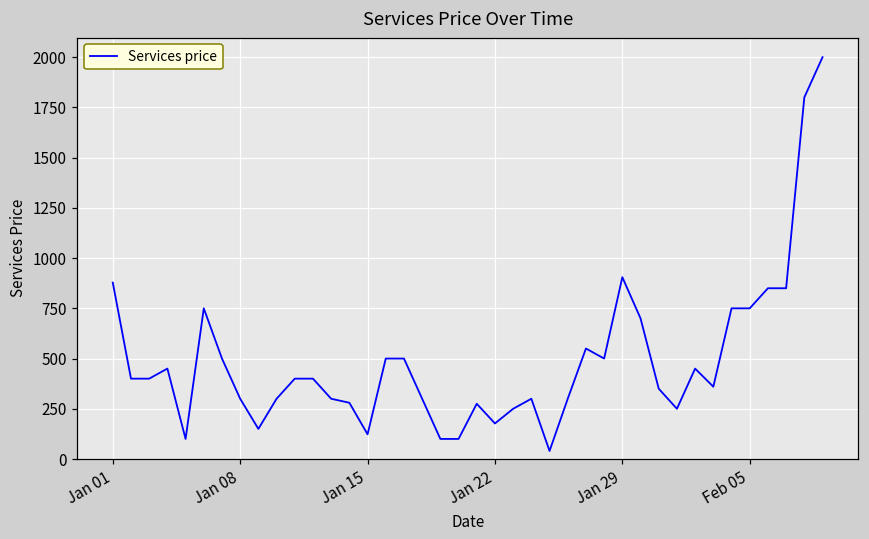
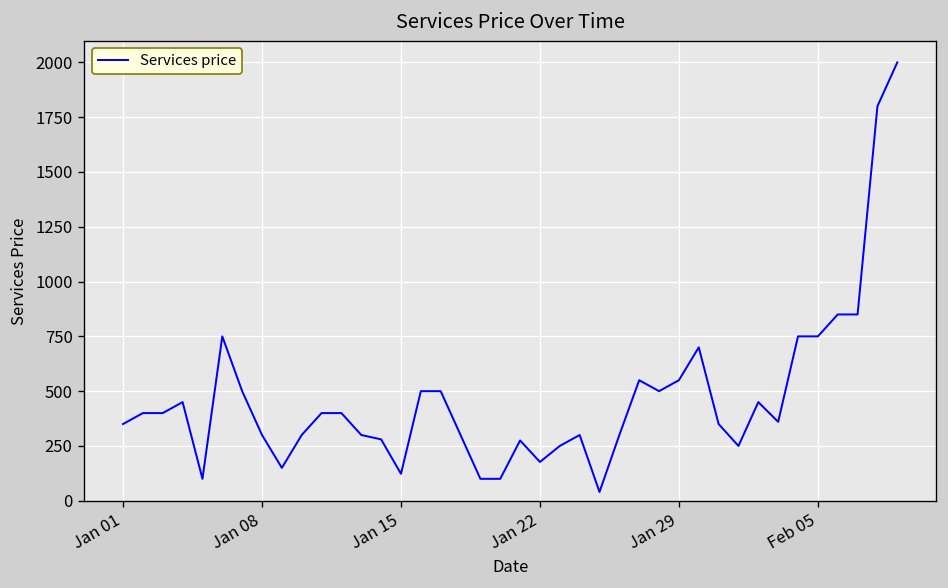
Jan 01: 880 -> 350
Jan 29: 910 -> 550
